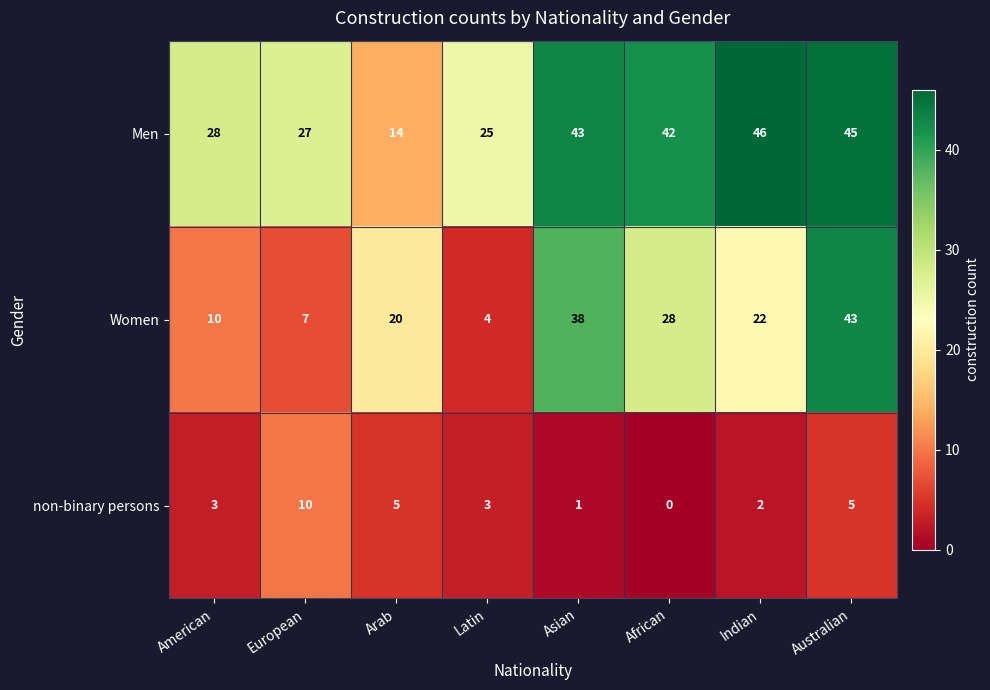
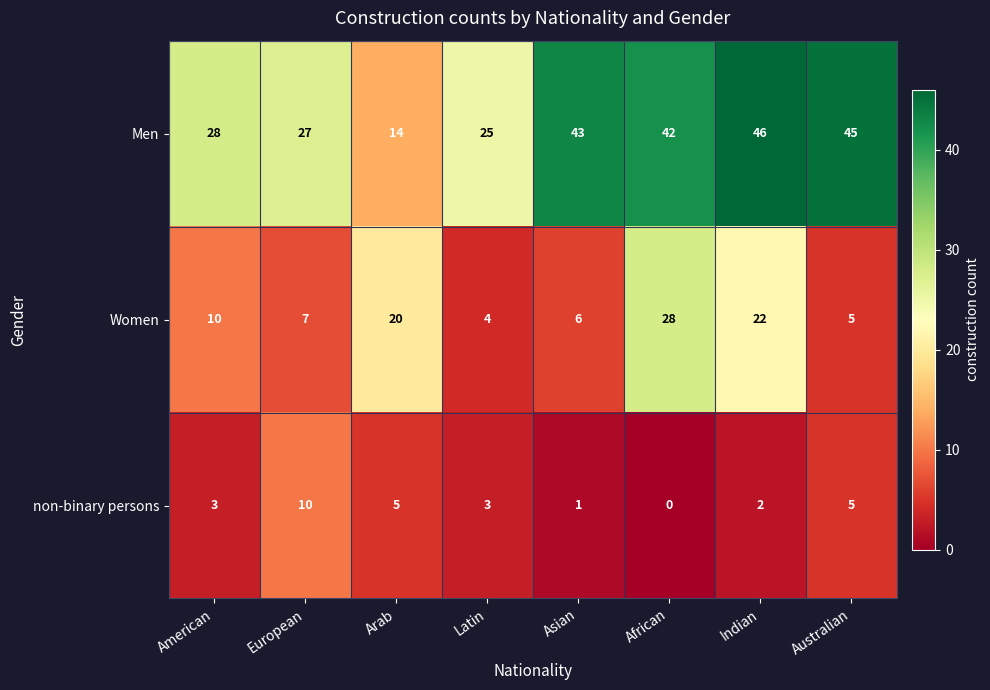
Women, Asian: 38 -> 6
Women, Australian: 43 -> 5
